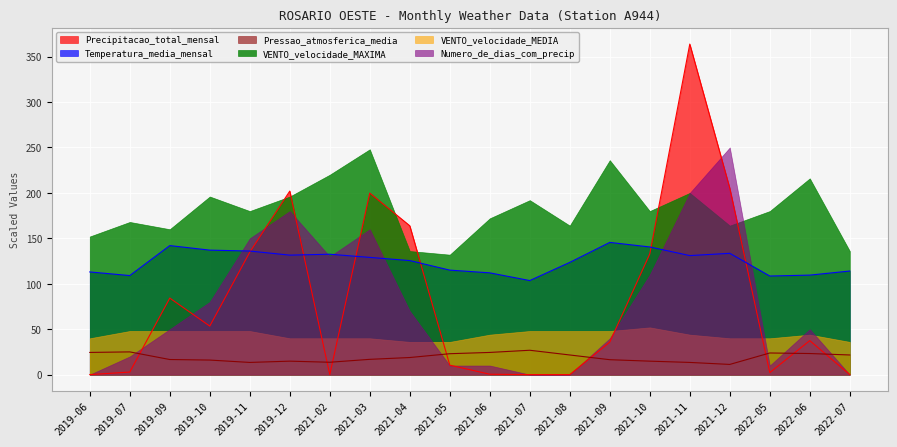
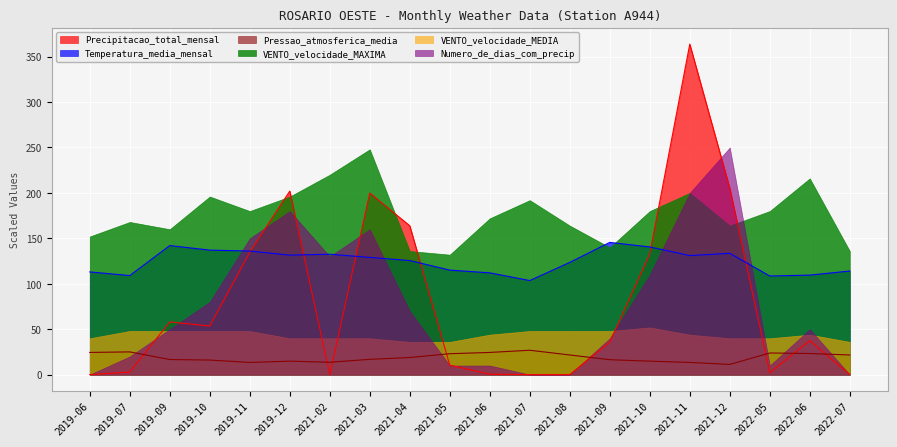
Precipitacao_total_mensal, 2019-09: 80 -> 60
VENTO_velocidade_MAXIMA, 2021-09: 240 -> 140
